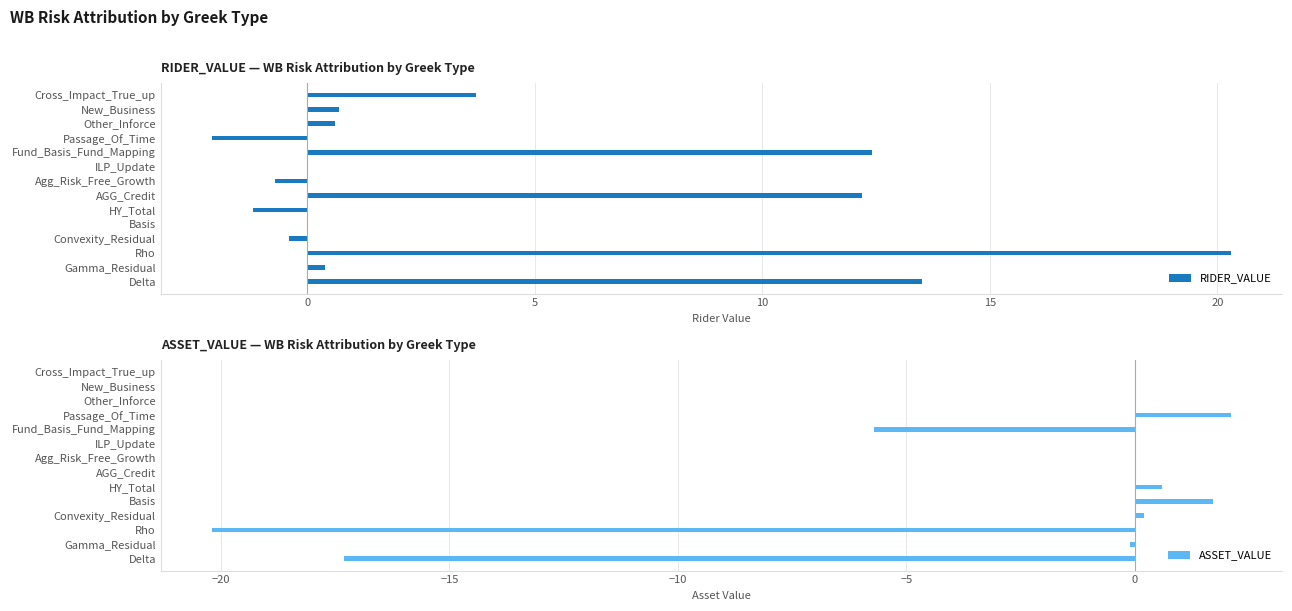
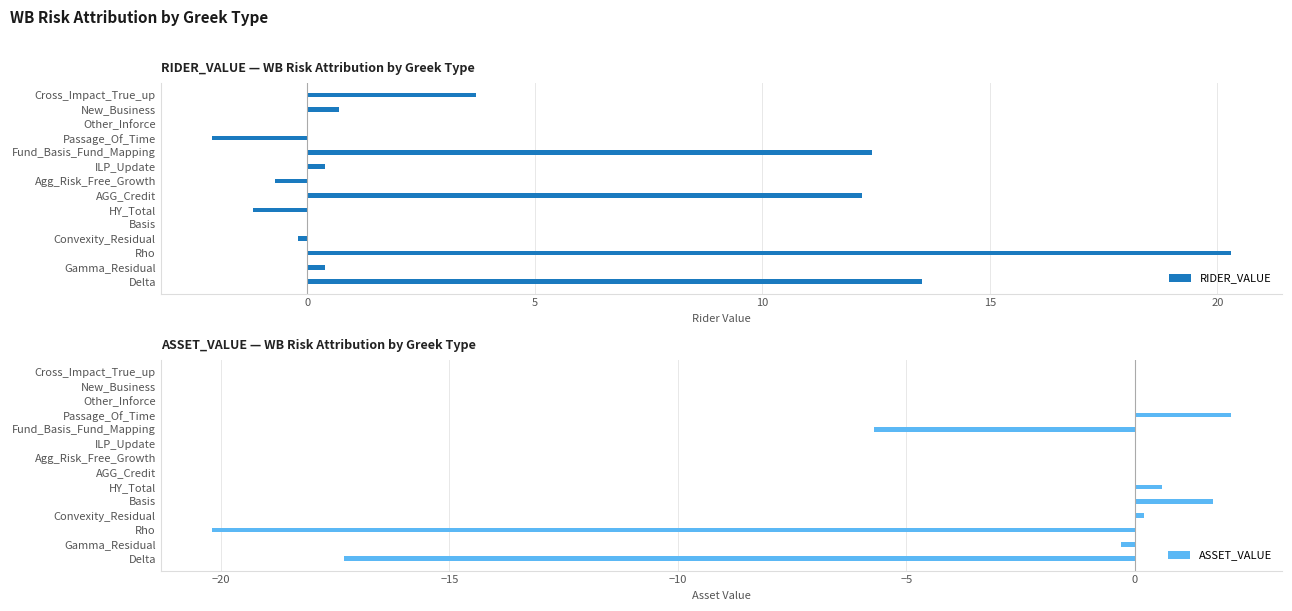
RIDER_VALUE — WB Risk Attribution by Greek Type, Other_Inforce: 0.6 -> 0.0
RIDER_VALUE — WB Risk Attribution by Greek Type, ILP_Update: 0.0 -> 0.4
RIDER_VALUE — WB Risk Attribution by Greek Type, Convexity_Residual: -0.4 -> -0.2
ASSET_VALUE — WB Risk Attribution by Greek Type, Gamma_Residual: -0.1 -> -0.3
